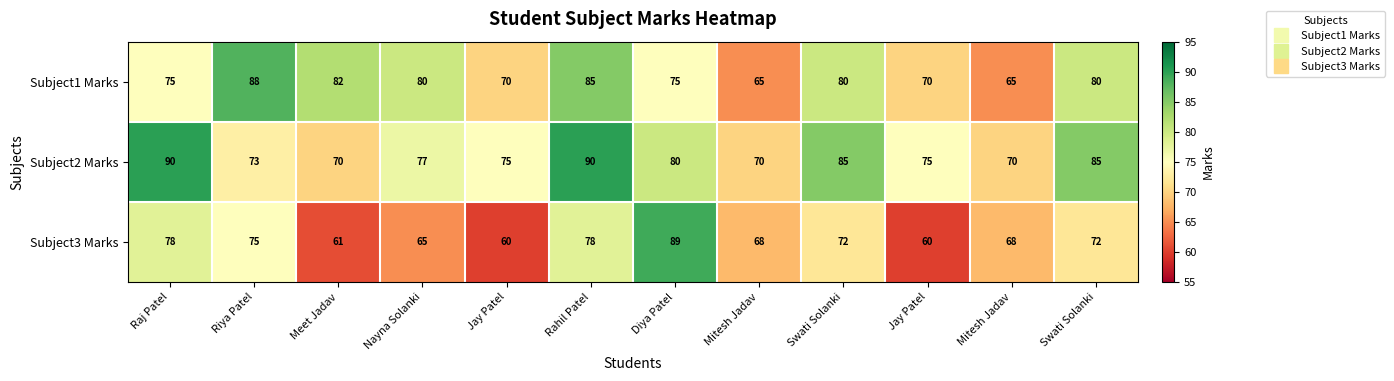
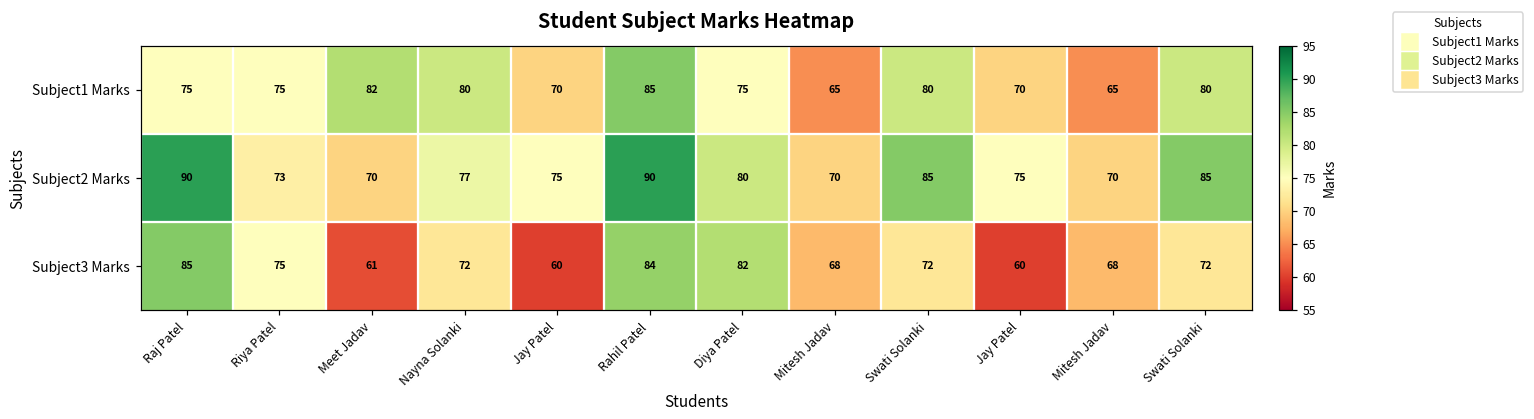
Subject1 Marks, Riya Patel: 88 -> 75
Subject3 Marks, Raj Patel: 78 -> 85
Subject3 Marks, Nayna Solanki: 65 -> 72
Subject3 Marks, Rahil Patel: 78 -> 84
Subject3 Marks, Diya Patel: 89 -> 82
